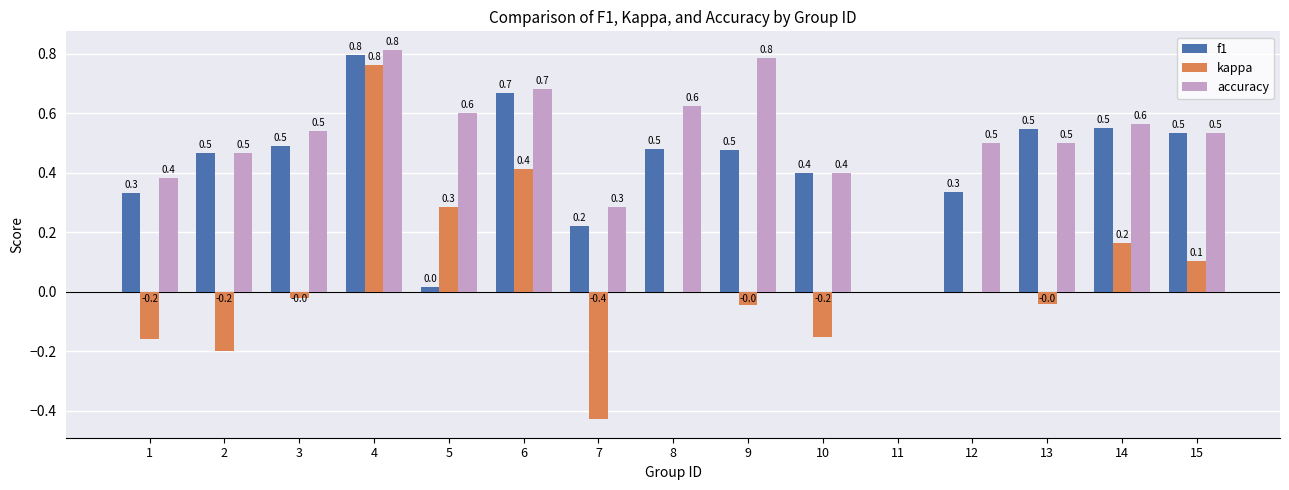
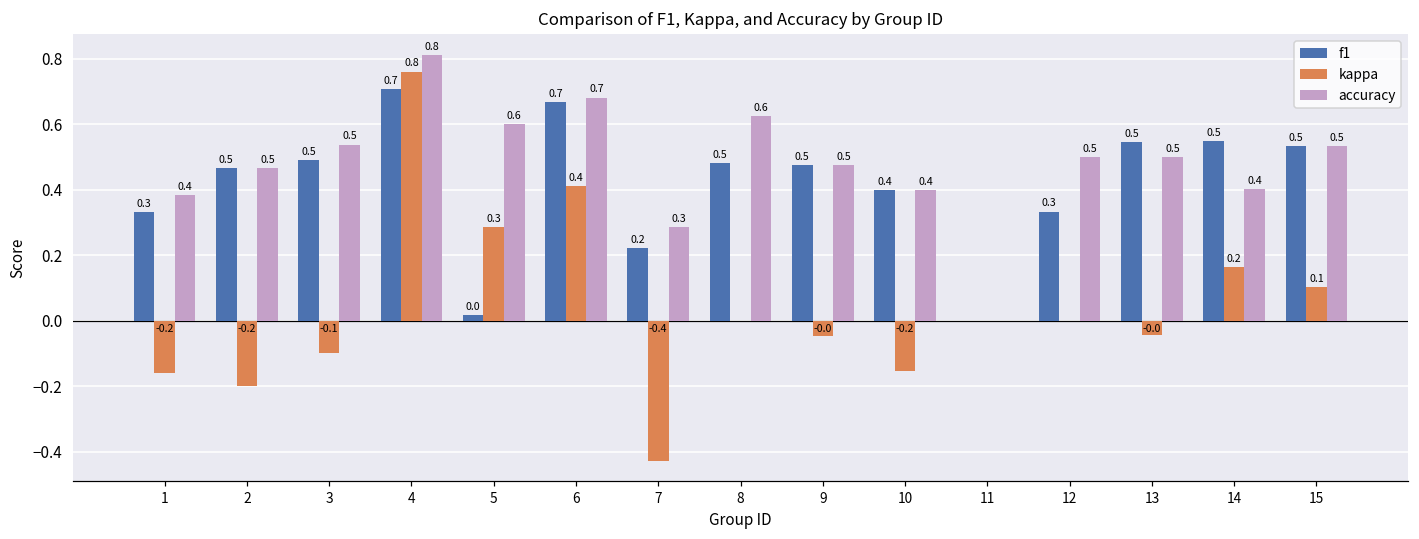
kappa, 3: -0.0 -> -0.1
f1, 4: 0.8 -> 0.7
accuracy, 9: 0.8 -> 0.5
accuracy, 14: 0.6 -> 0.4
